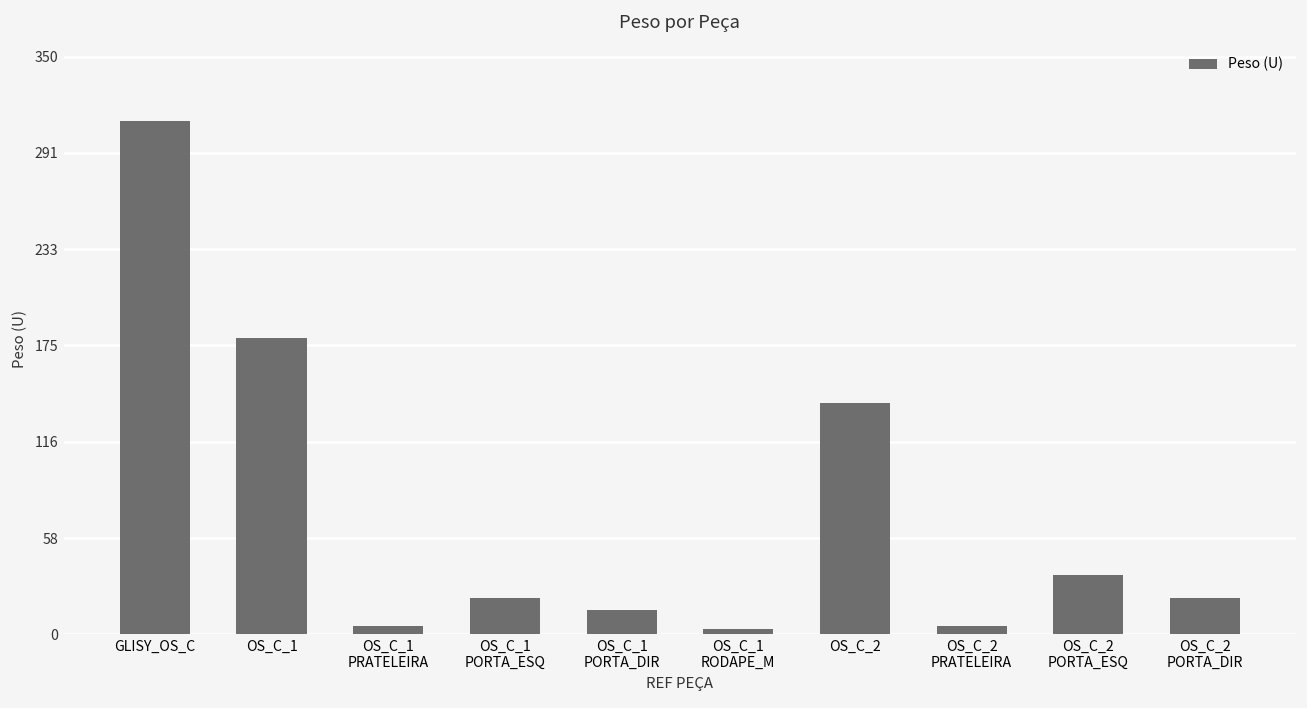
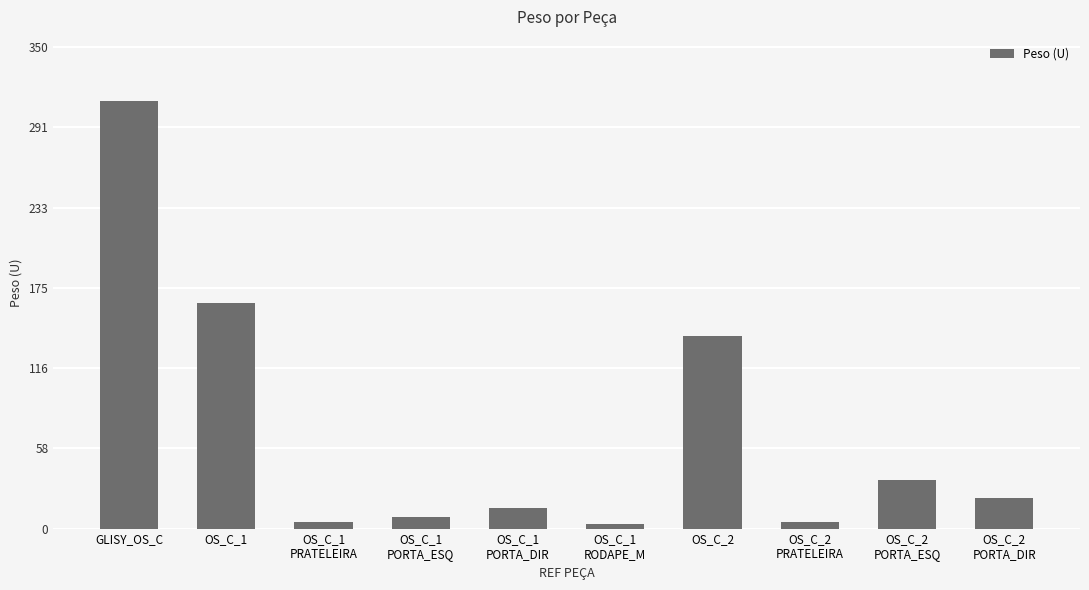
OS_C_1: 180 -> 164
OS_C_1 PORTA_ESQ: 22 -> 8
